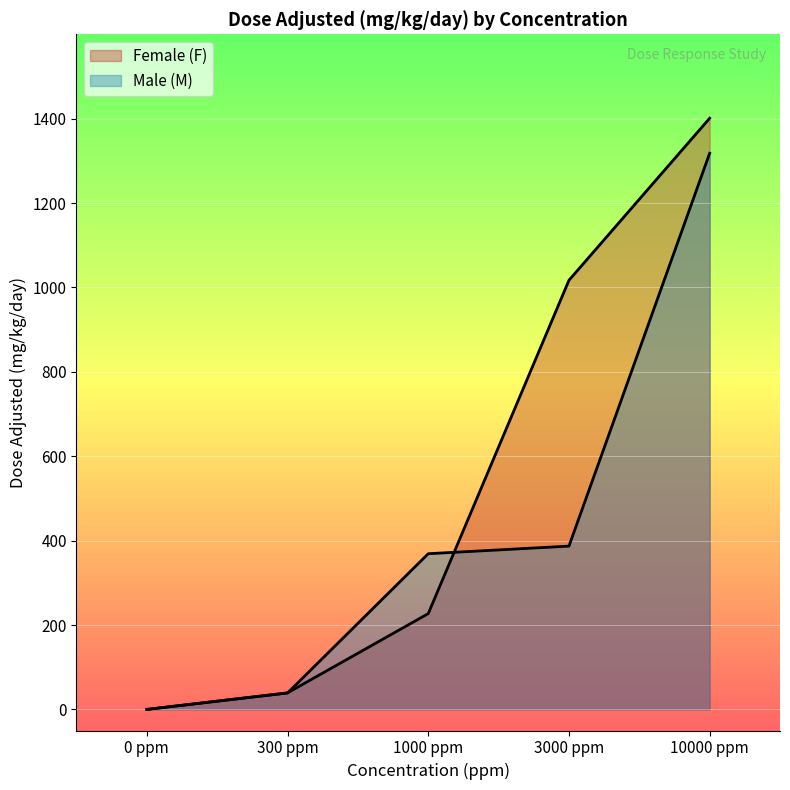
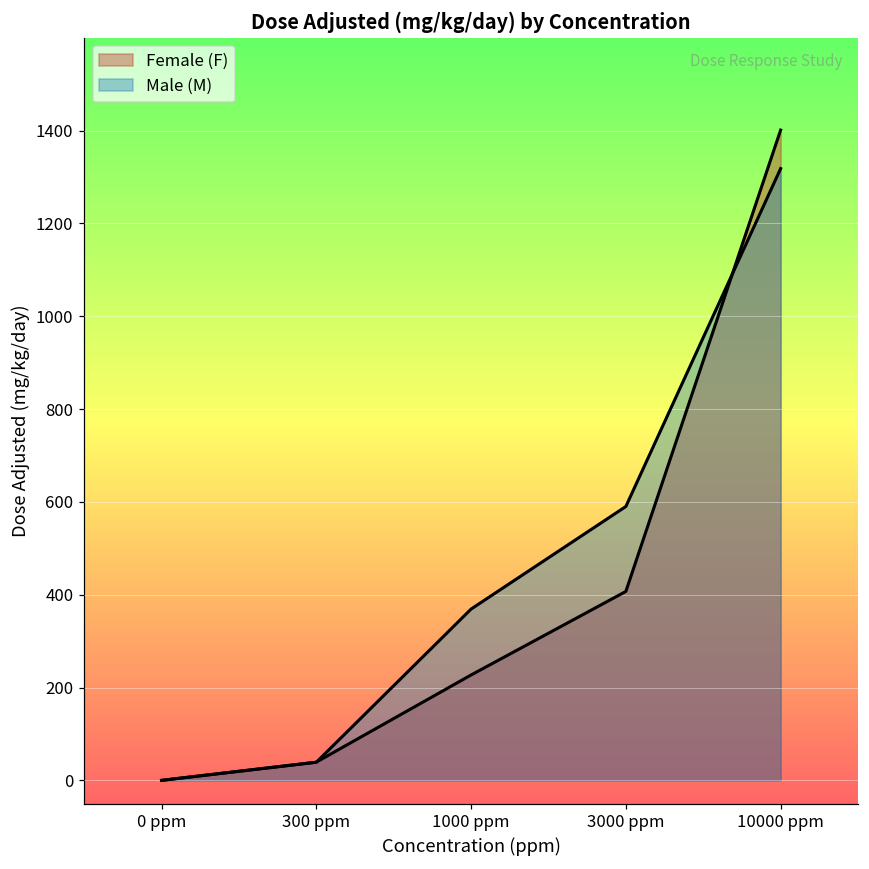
Female (F), 3000 ppm: 1020 -> 410
Male (M), 3000 ppm: 390 -> 590
